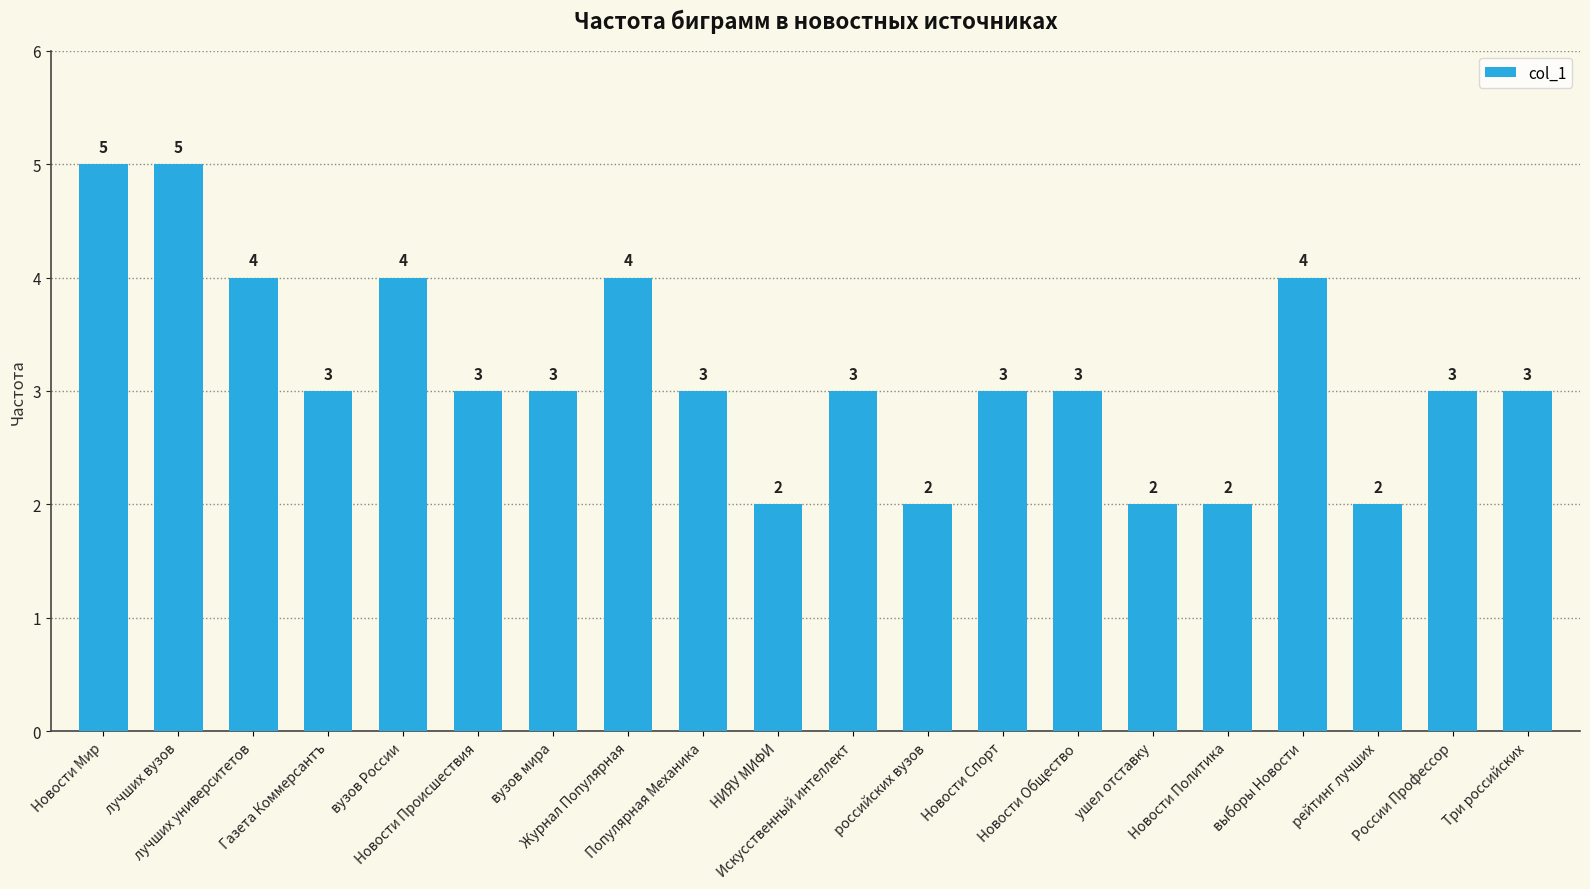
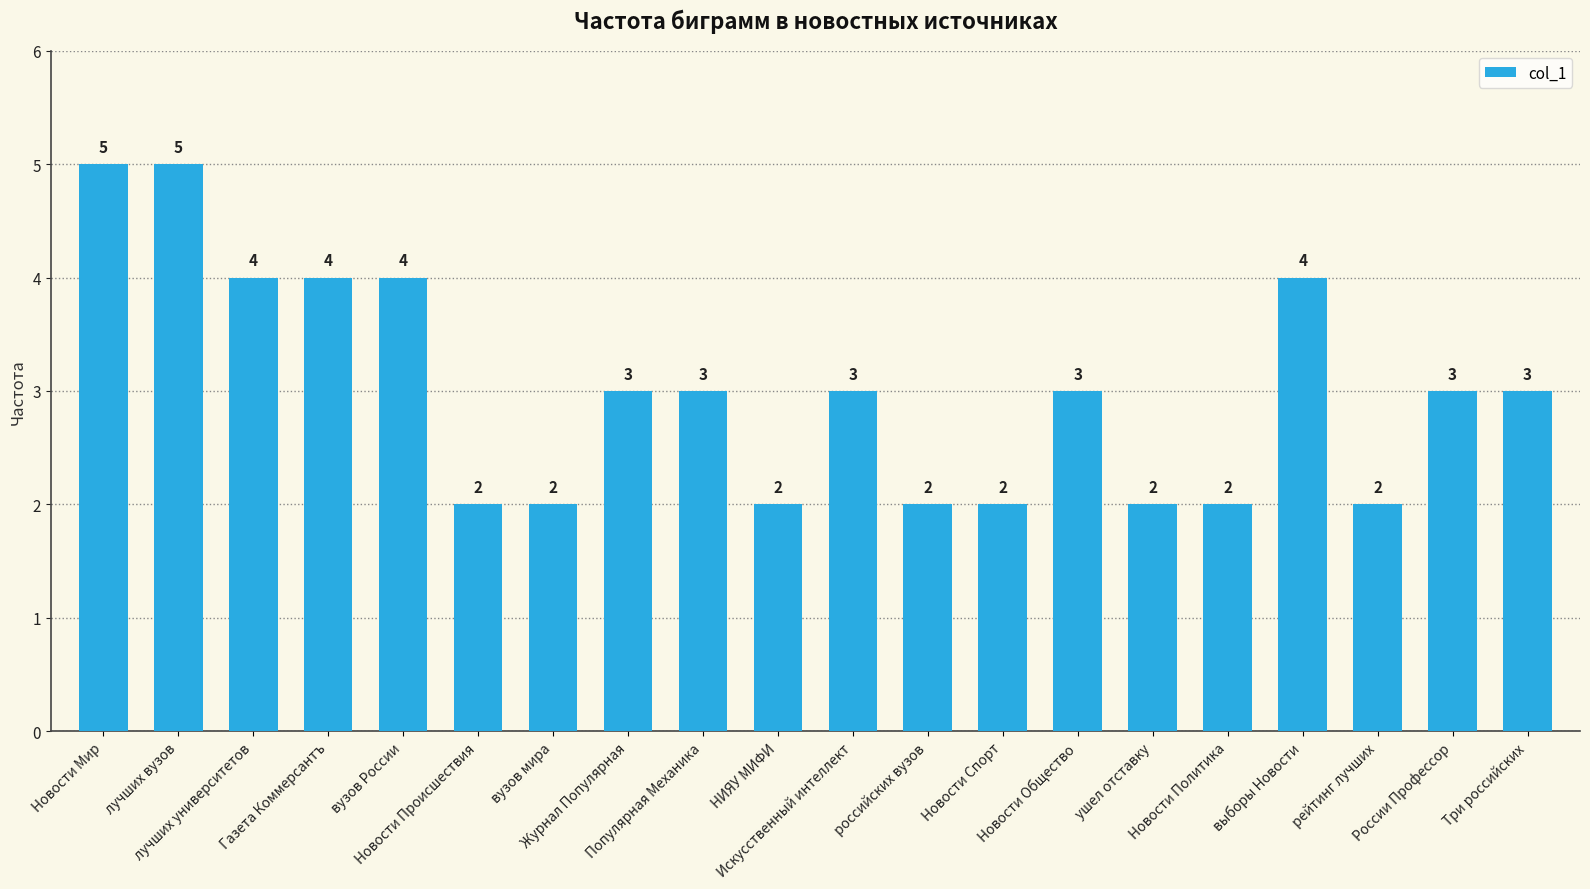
Газета Коммерсантъ: 3 -> 4
Новости Происшествия: 3 -> 2
вузов мира: 3 -> 2
Журнал Популярная: 4 -> 3
Новости Спорт: 3 -> 2
